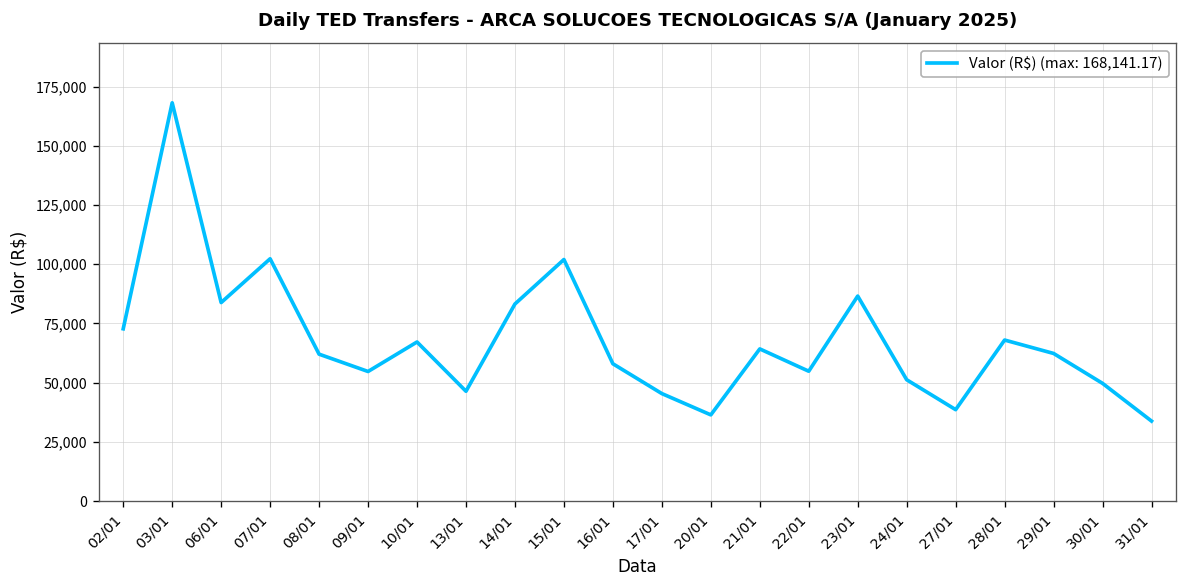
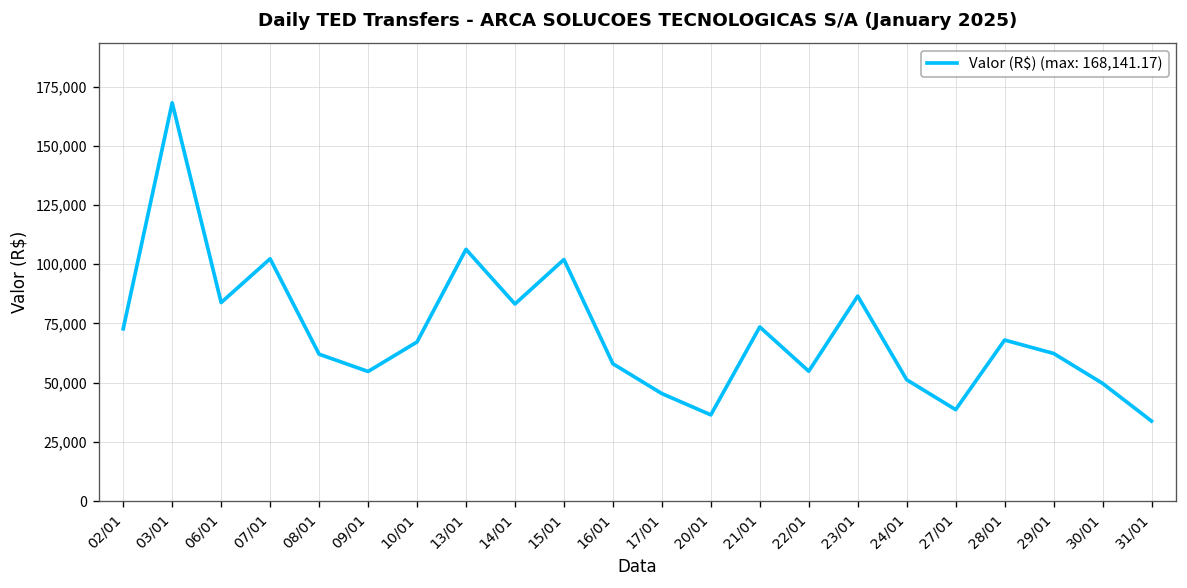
13/01: 46,000 -> 106,000
21/01: 64,000 -> 74,000
